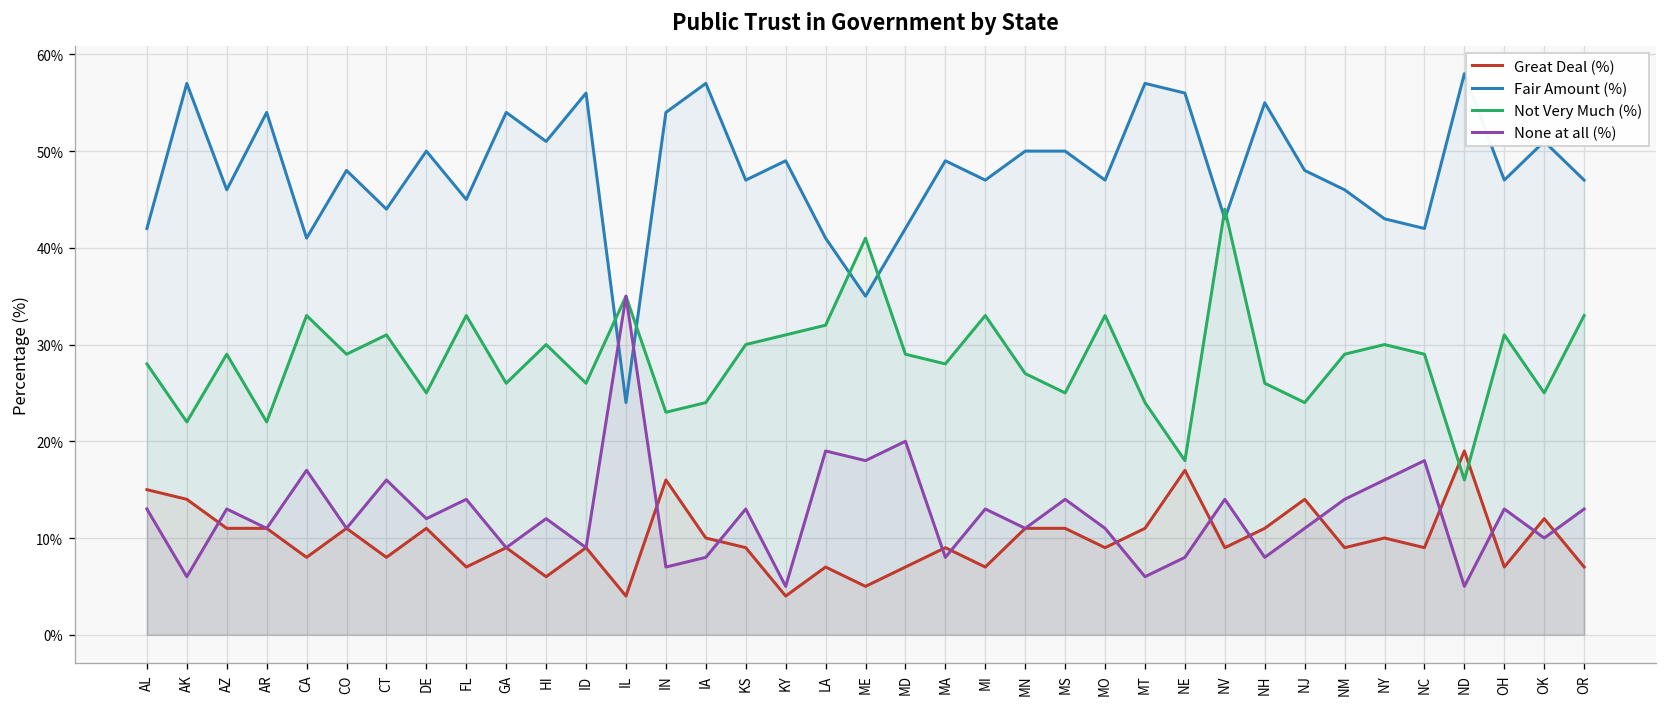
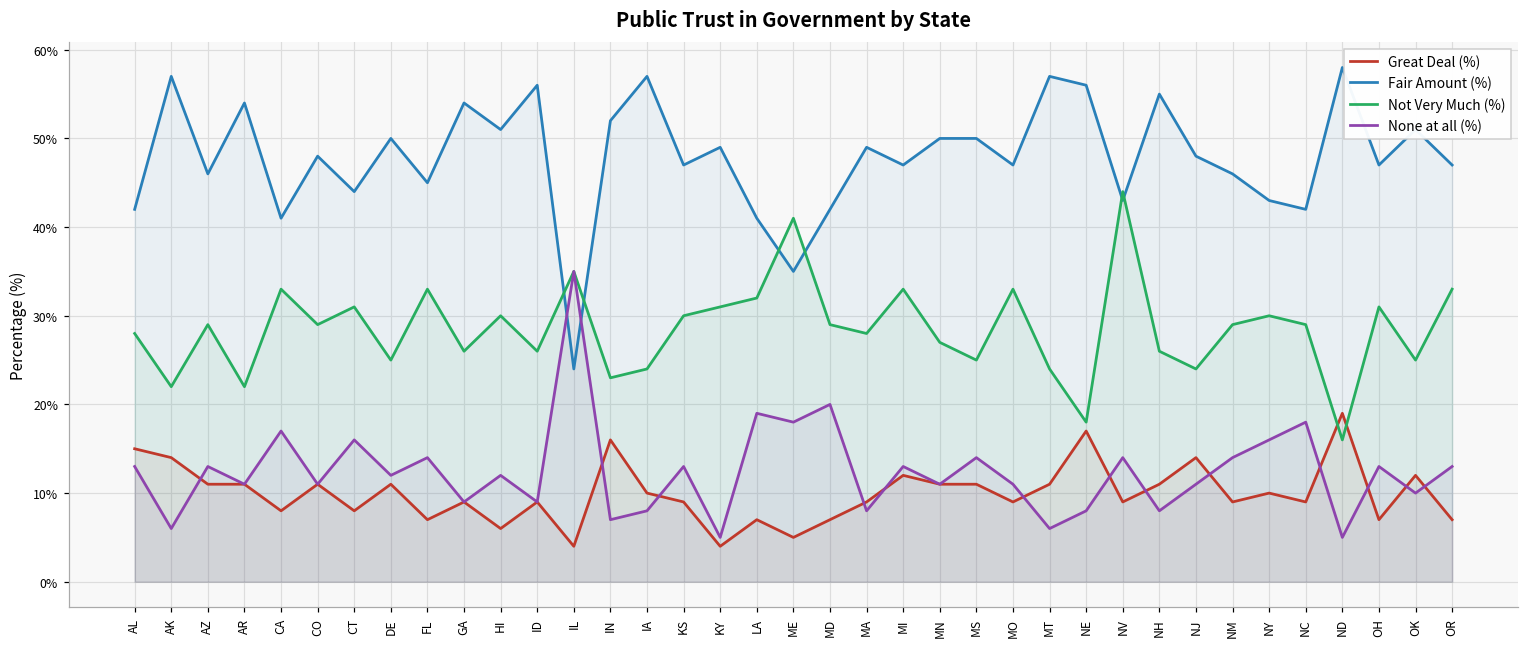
Fair Amount (%), IN: 54% -> 52%
Great Deal (%), MI: 7% -> 12%
